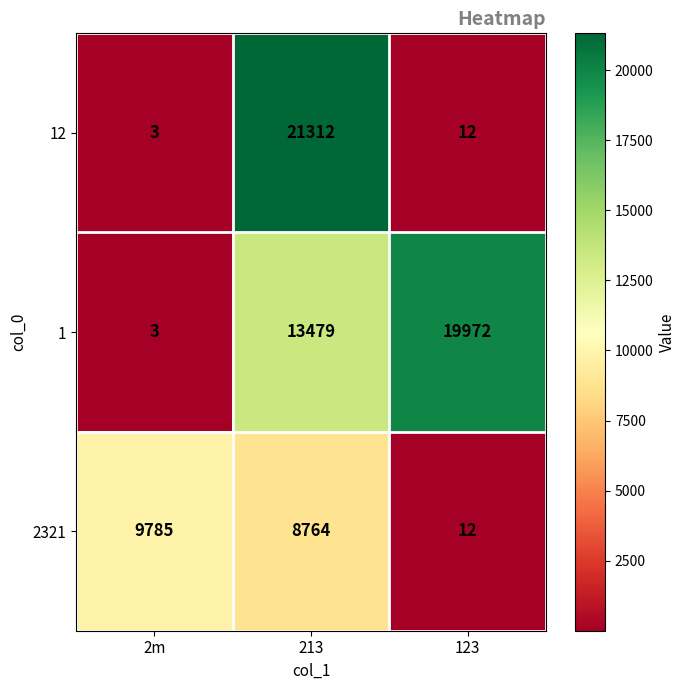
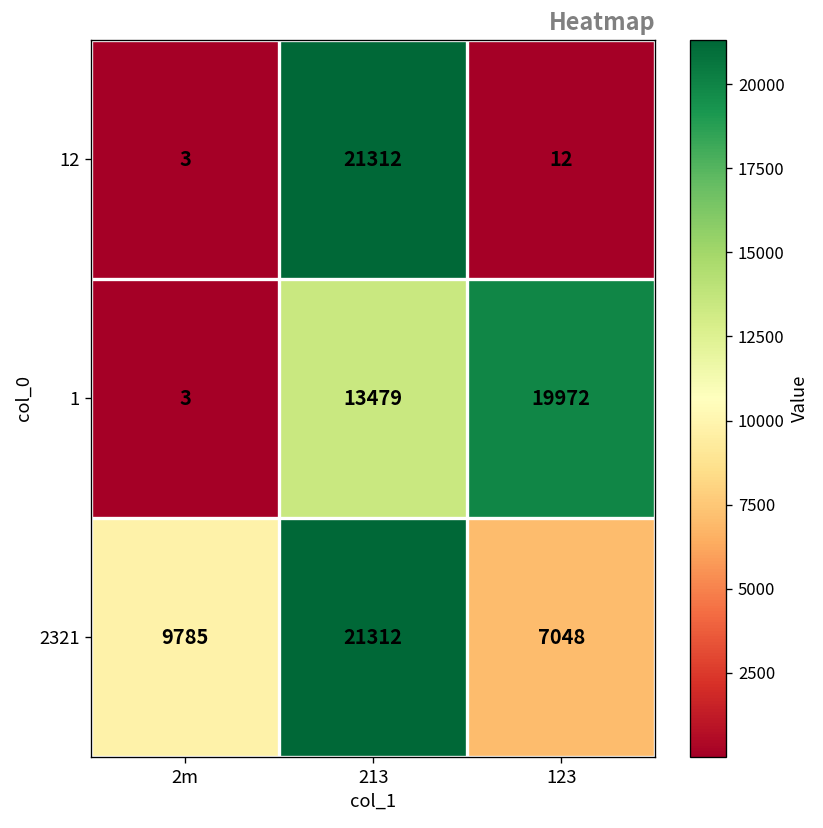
2321, 213: 8764 -> 21312
2321, 123: 12 -> 7048
